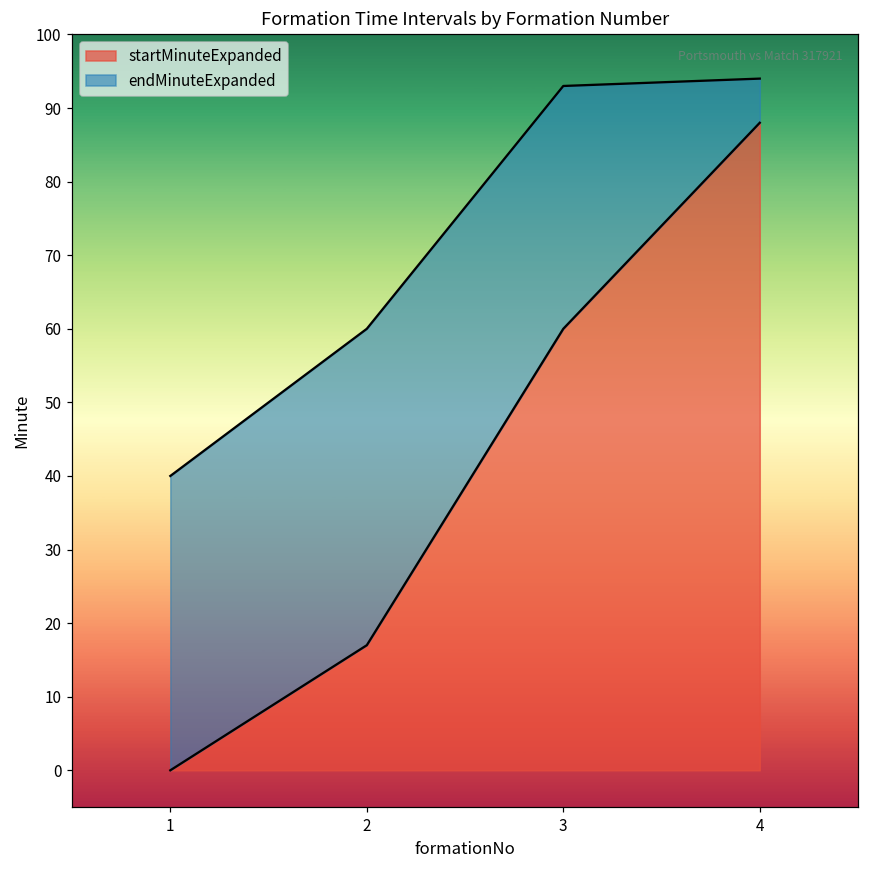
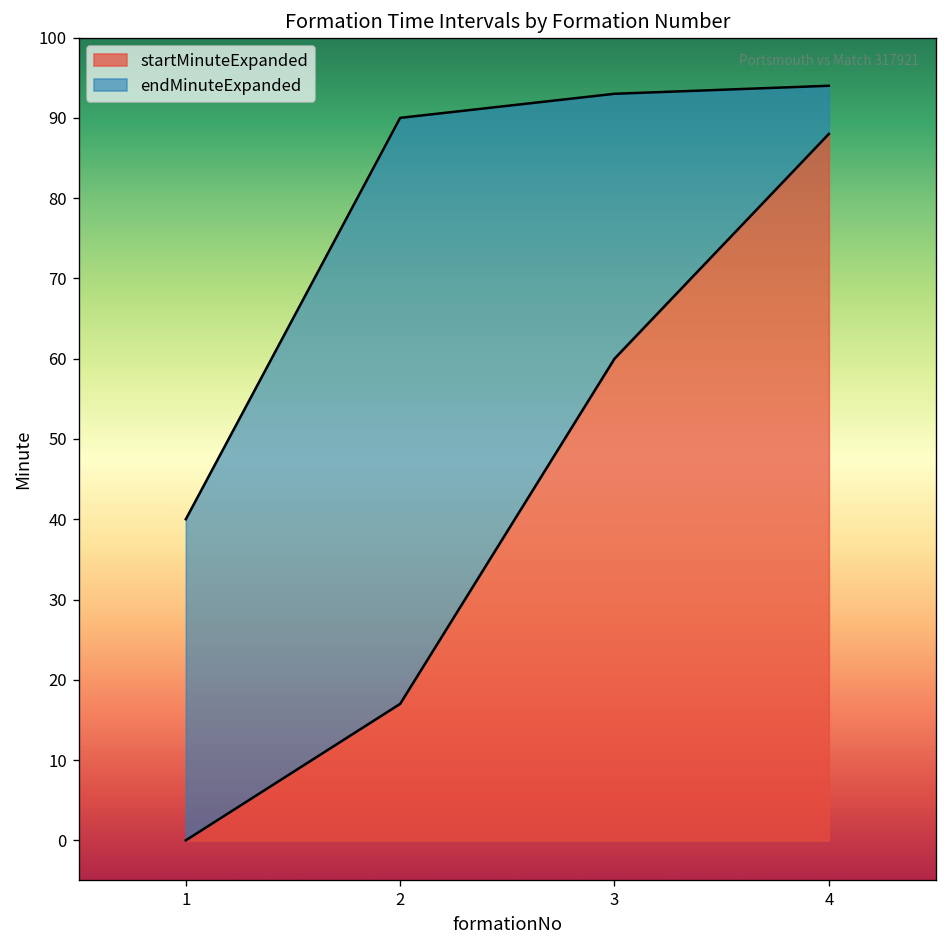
endMinuteExpanded, 2: 60 -> 90
